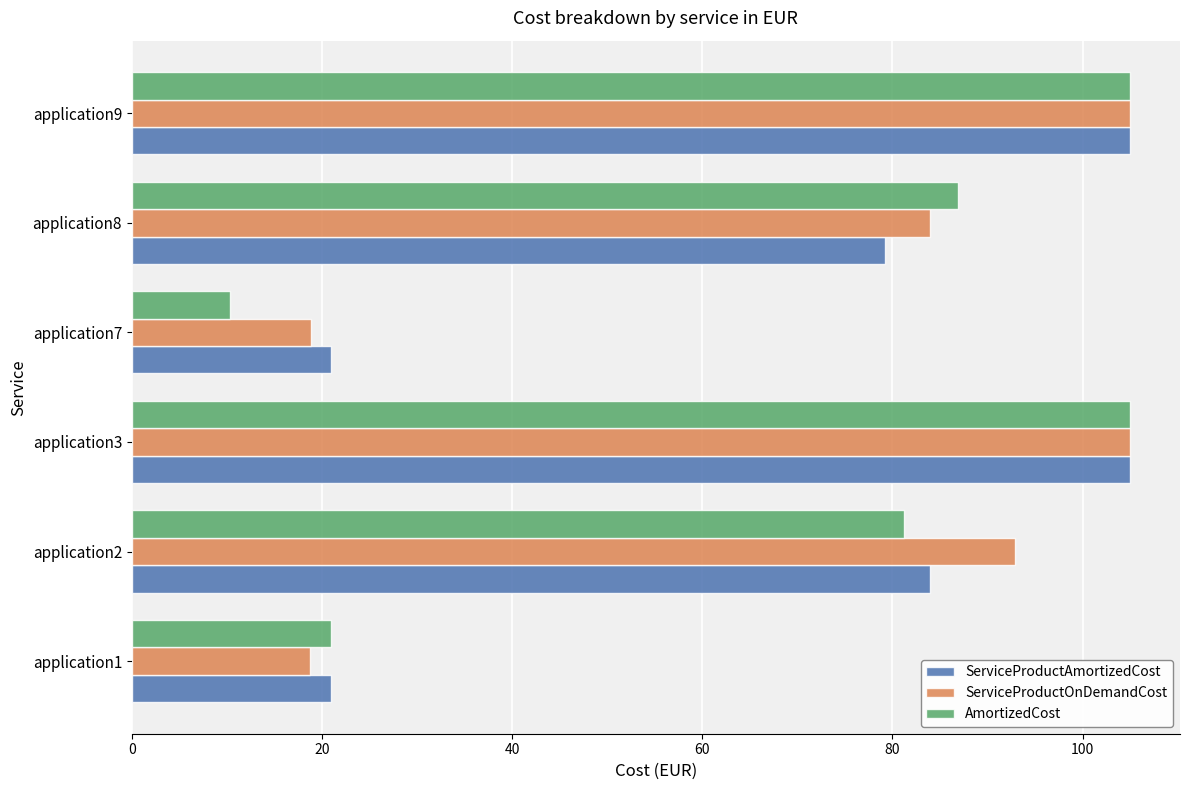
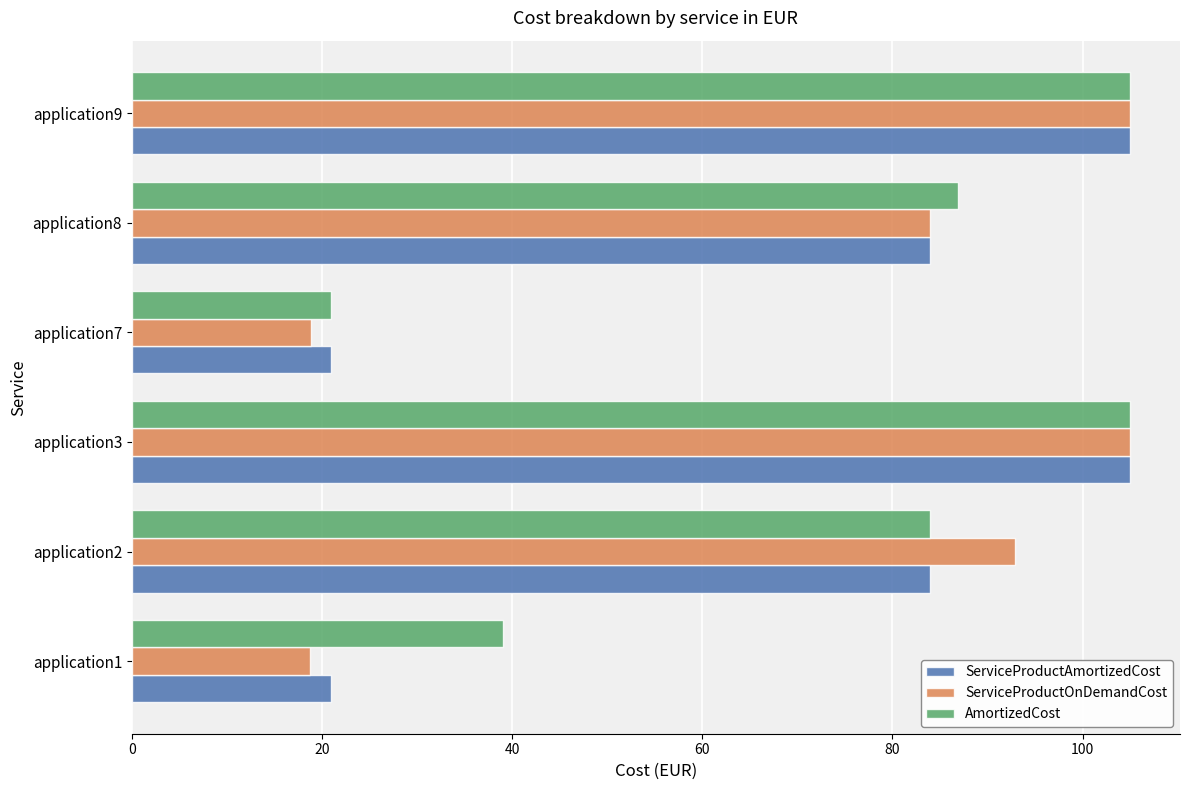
ServiceProductAmortizedCost, application8: 79 -> 84
AmortizedCost, application7: 10 -> 21
AmortizedCost, application2: 81 -> 84
AmortizedCost, application1: 21 -> 39
